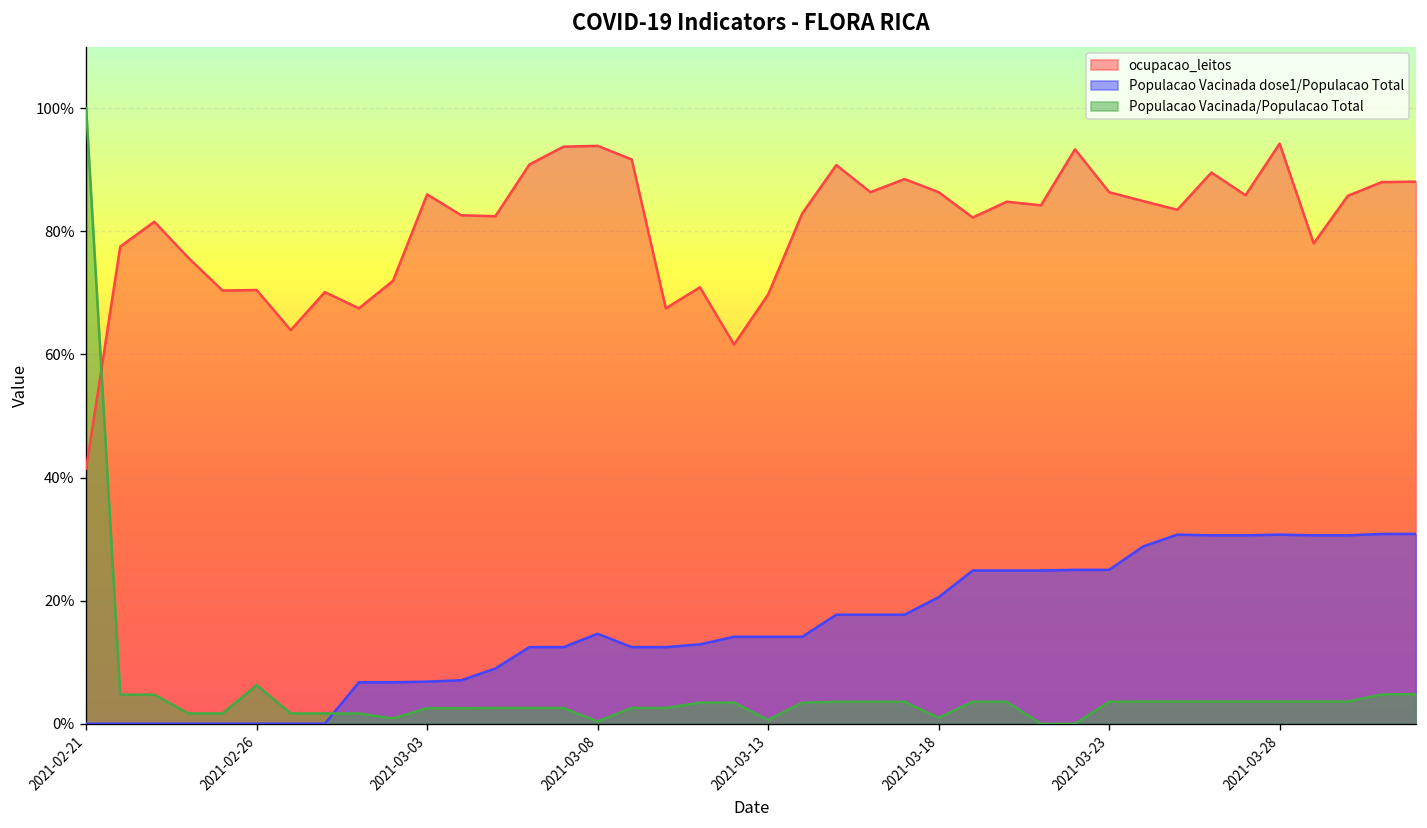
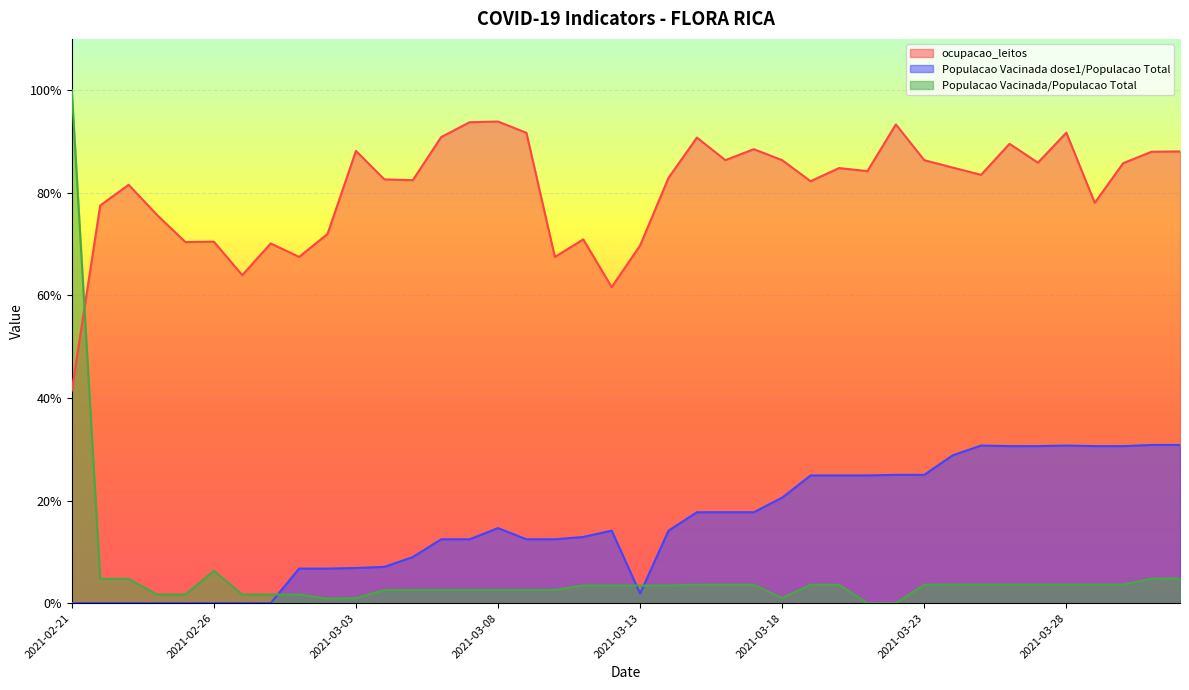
ocupacao_leitos, 2021-03-03: 86% -> 88%
Populacao Vacinada/Populacao Total, 2021-03-03: 3% -> 1%
Populacao Vacinada/Populacao Total, 2021-03-08: 0% -> 3%
Populacao Vacinada dose1/Populacao Total, 2021-03-13: 14% -> 2%
Populacao Vacinada/Populacao Total, 2021-03-13: 1% -> 3%
ocupacao_leitos, 2021-03-28: 94% -> 92%
